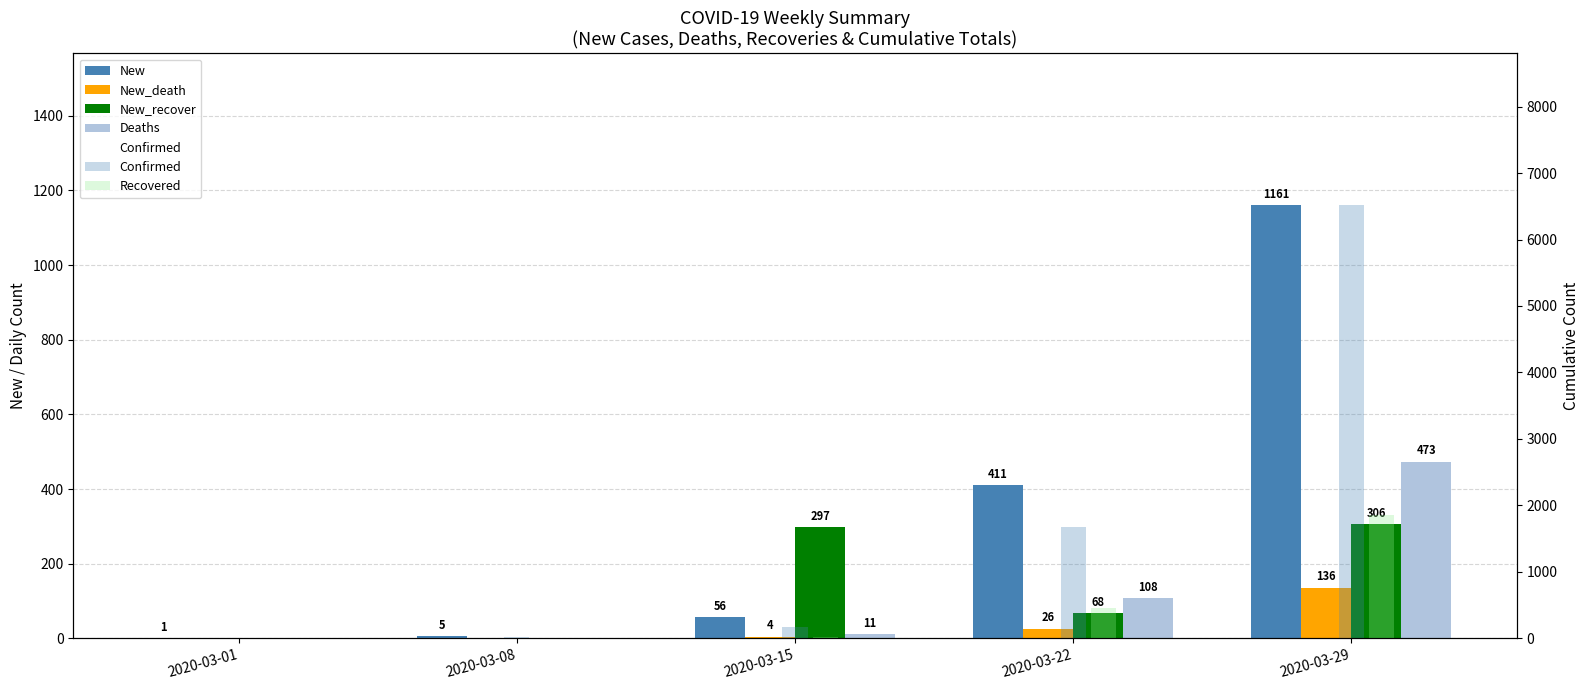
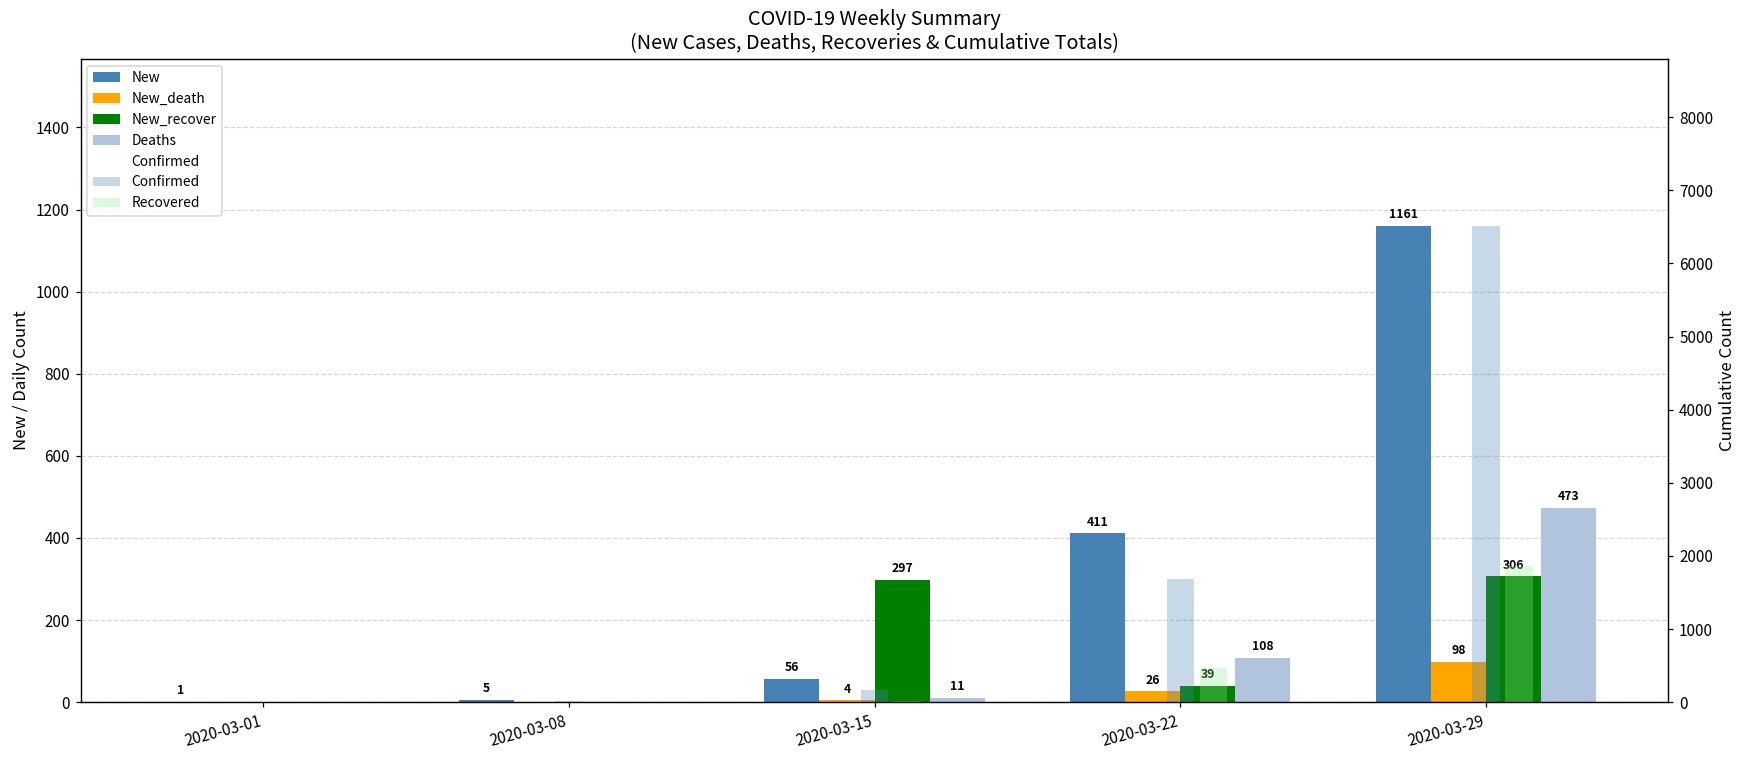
New_recover, 2020-03-22: 68 -> 39
New_death, 2020-03-29: 136 -> 98
